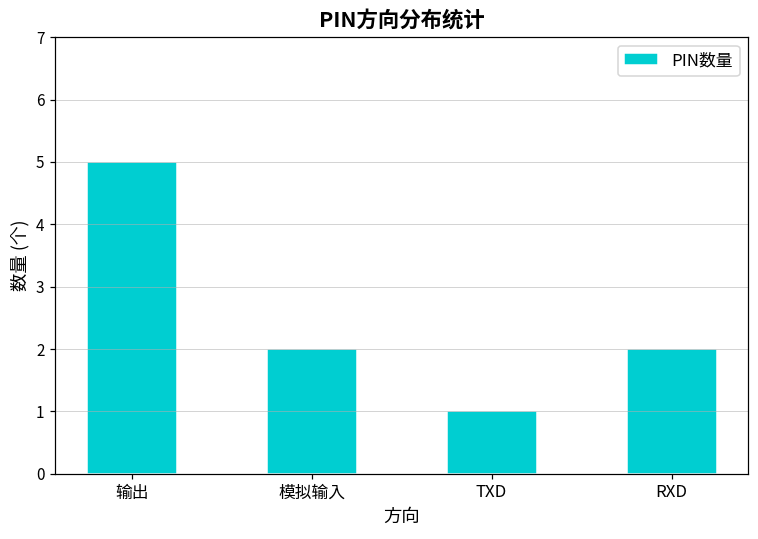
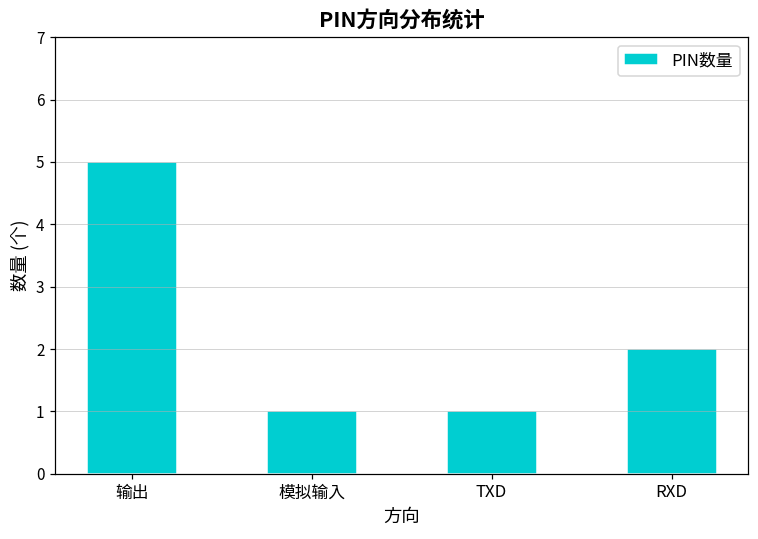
模拟输入: 2 -> 1
